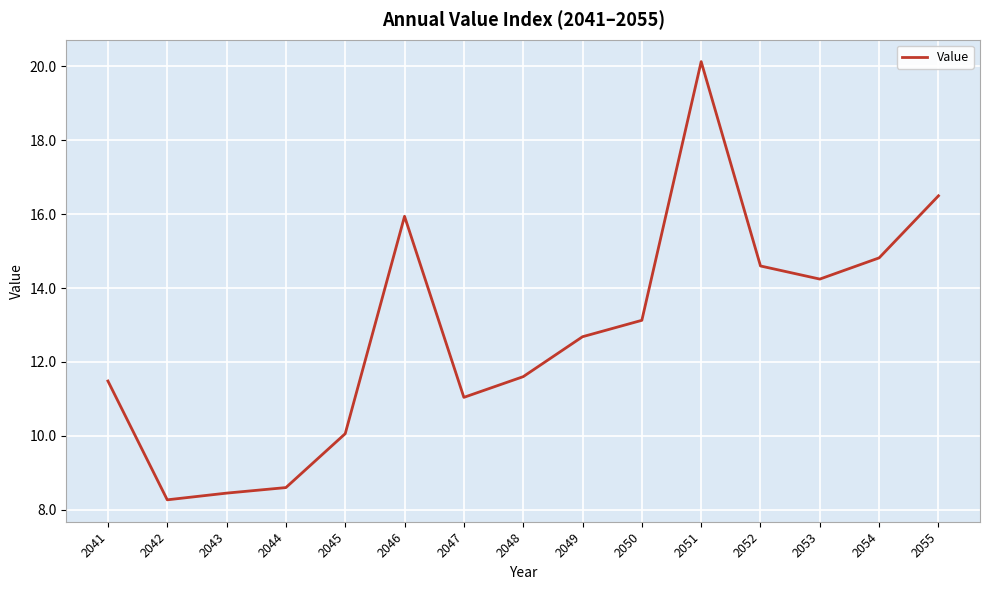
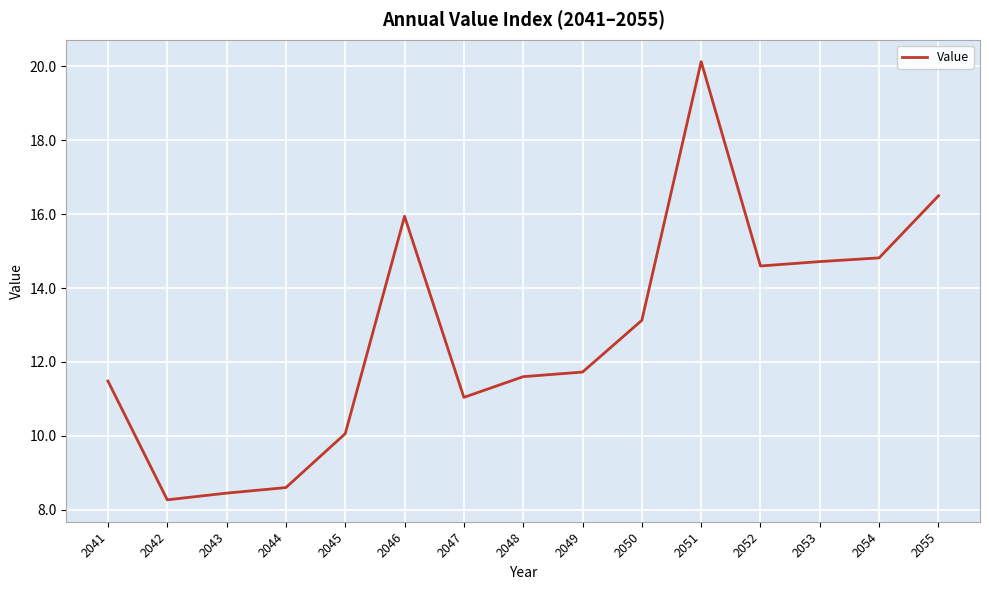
2049: 12.7 -> 11.7
2053: 14.2 -> 14.7
